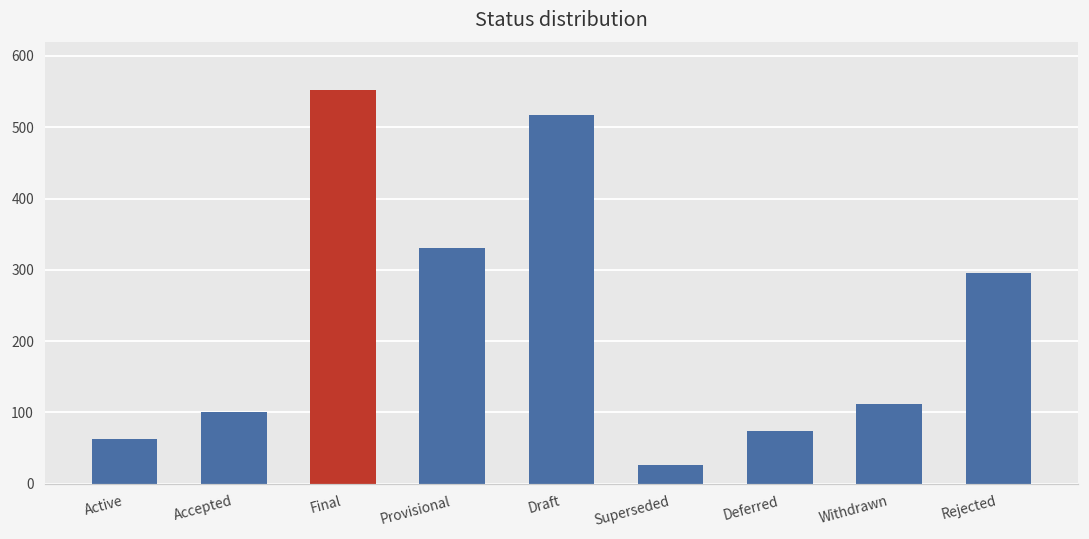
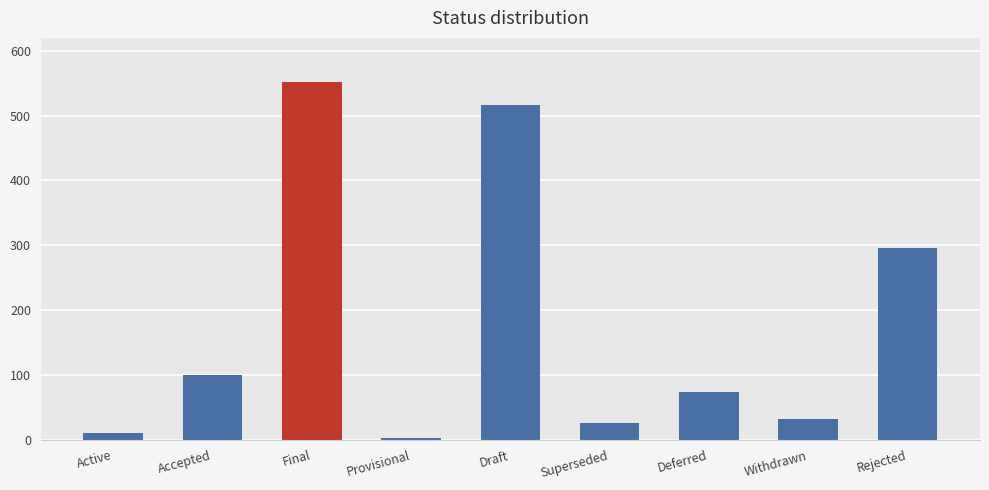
Active: 60 -> 10
Provisional: 330 -> 0
Withdrawn: 110 -> 30
